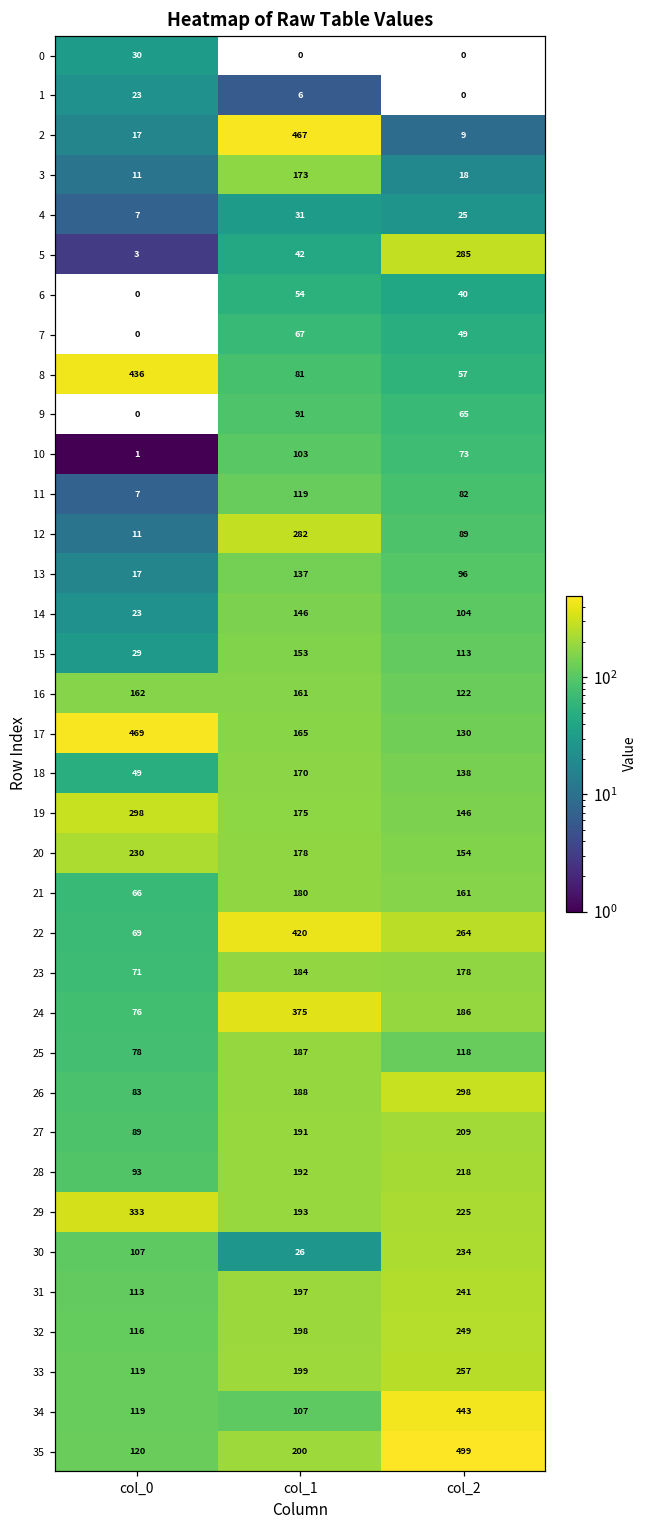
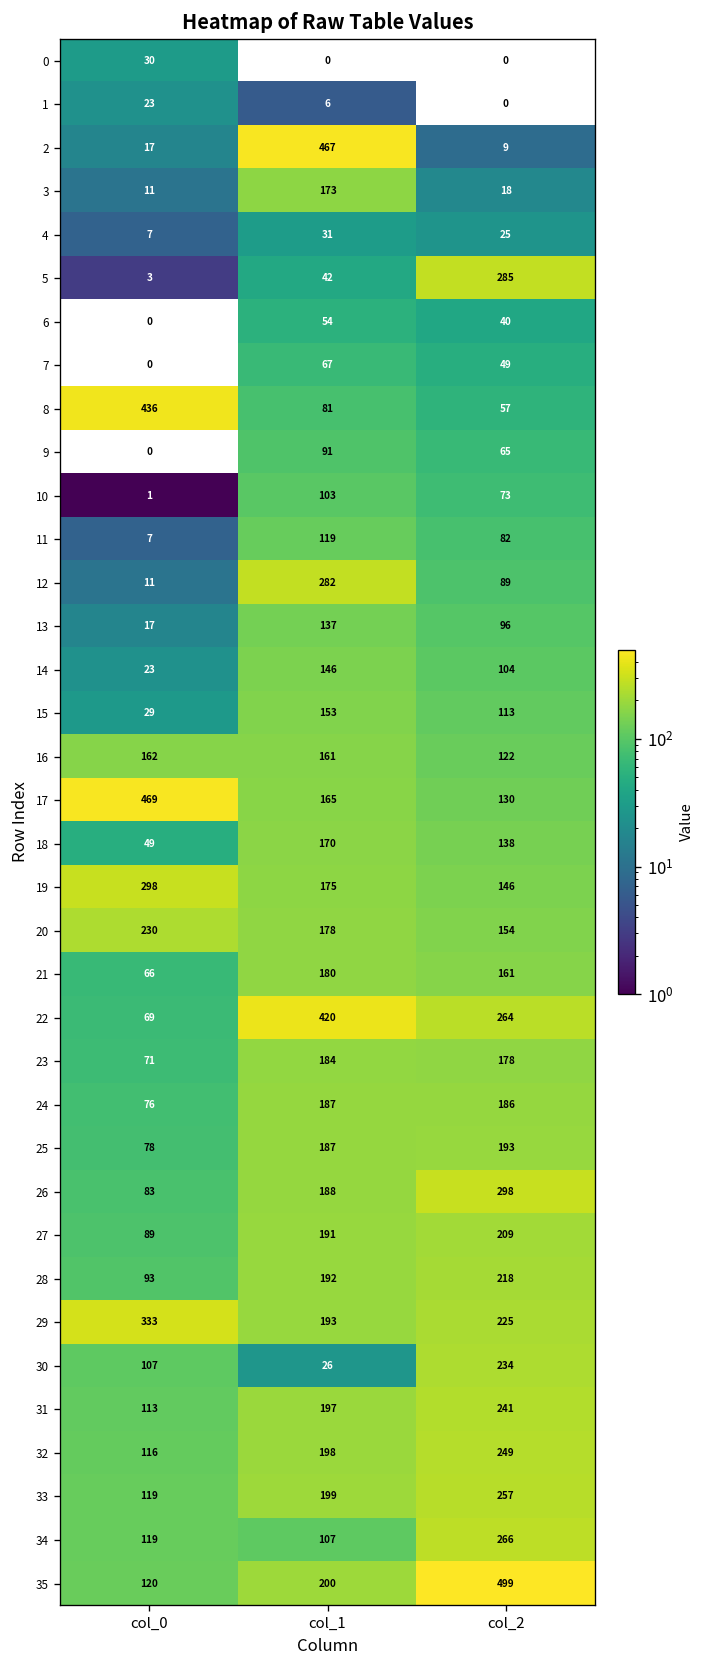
24, col_1: 375 -> 187
25, col_2: 118 -> 193
34, col_2: 443 -> 266
